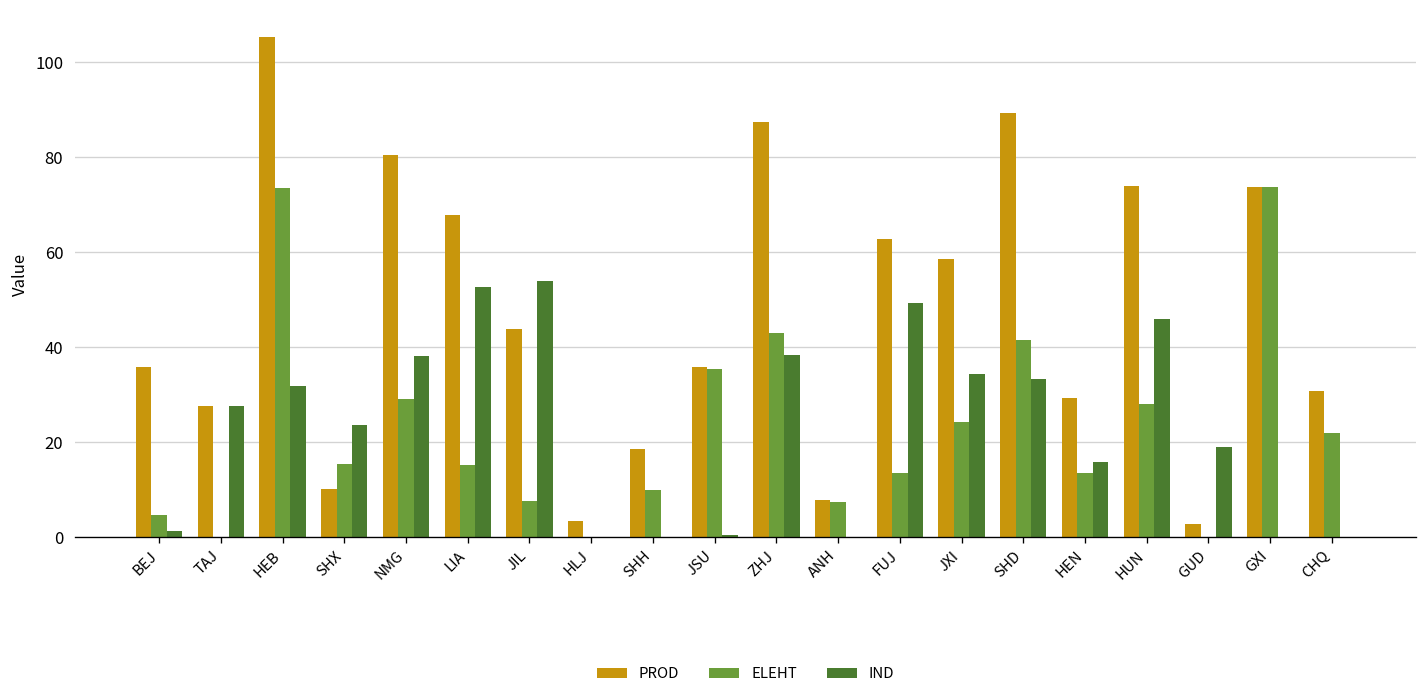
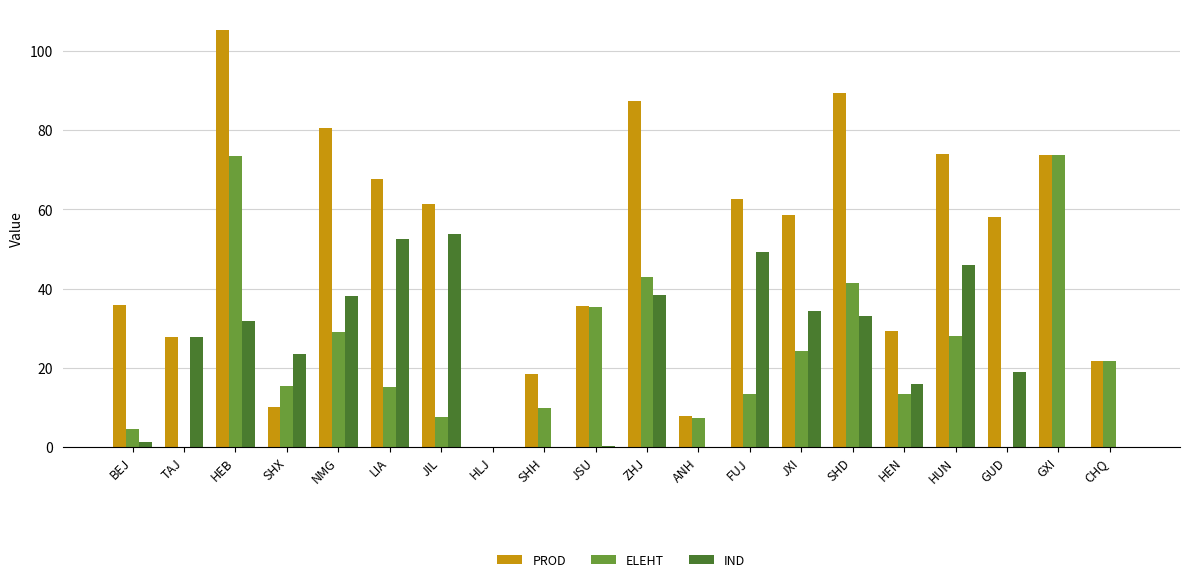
PROD, JIL: 44 -> 61
PROD, HLJ: 3 -> 0
PROD, GUD: 3 -> 58
PROD, CHQ: 31 -> 22
